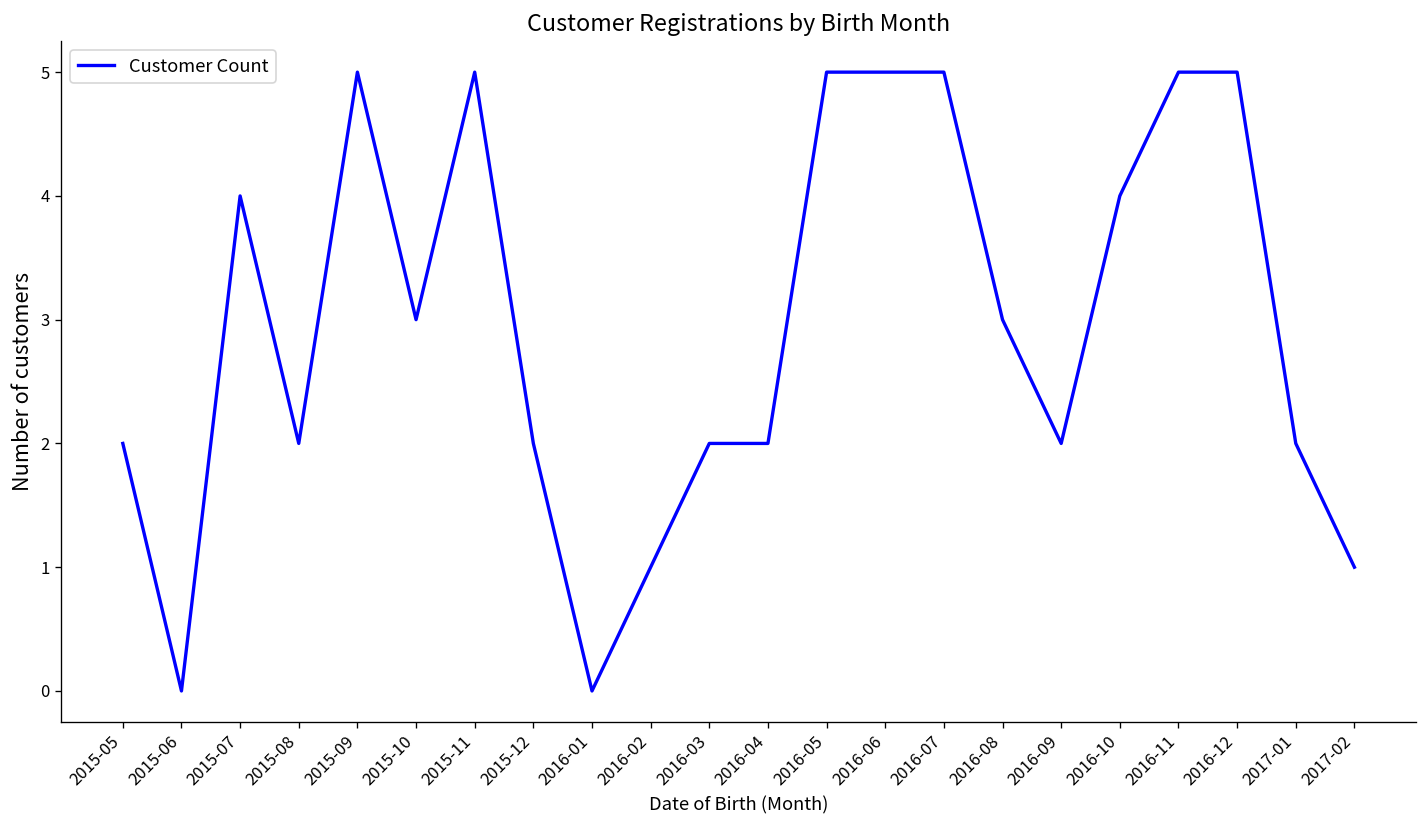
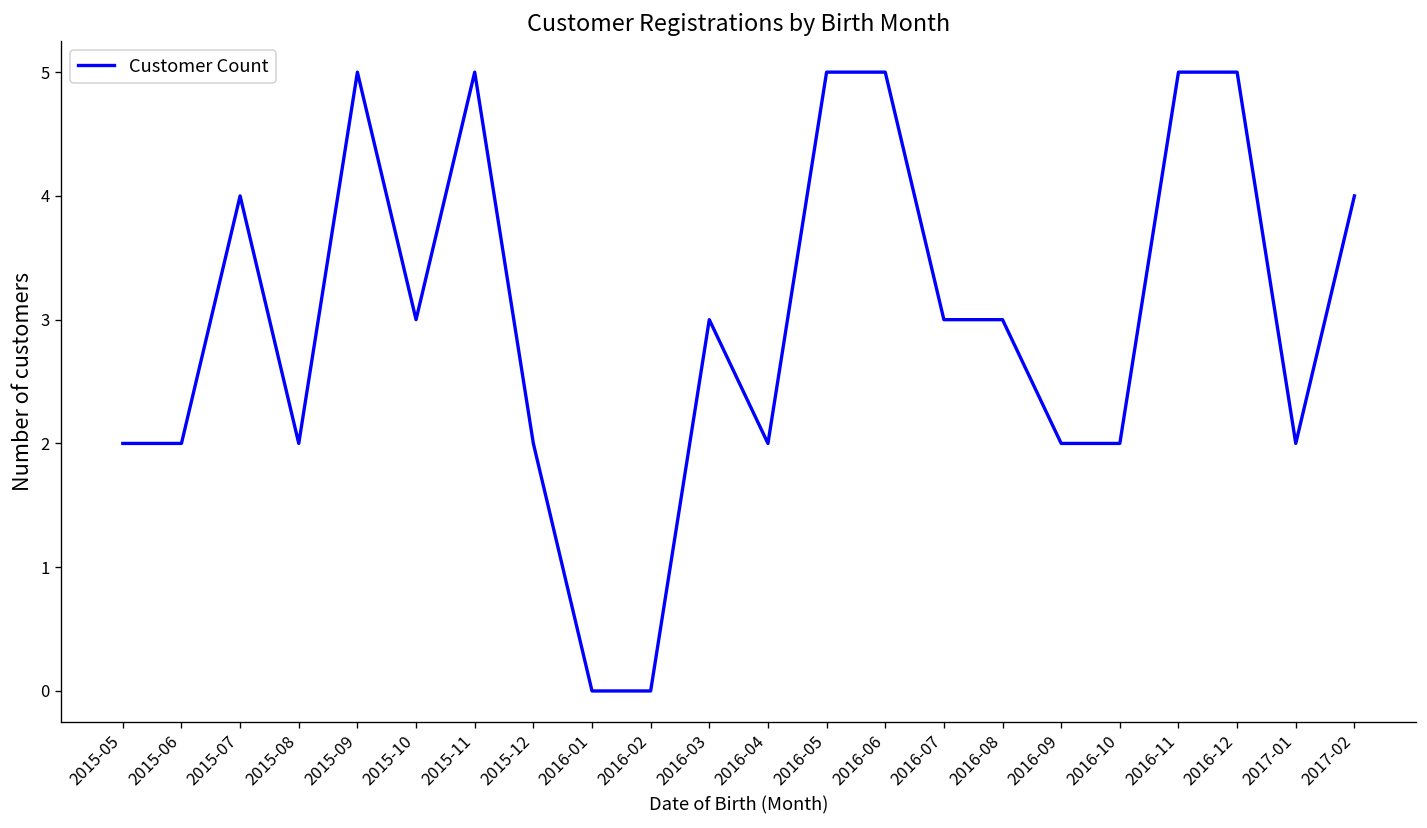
2015-06: 0 -> 2
2016-02: 1 -> 0
2016-03: 2 -> 3
2016-07: 5 -> 3
2016-10: 4 -> 2
2017-02: 1 -> 4
